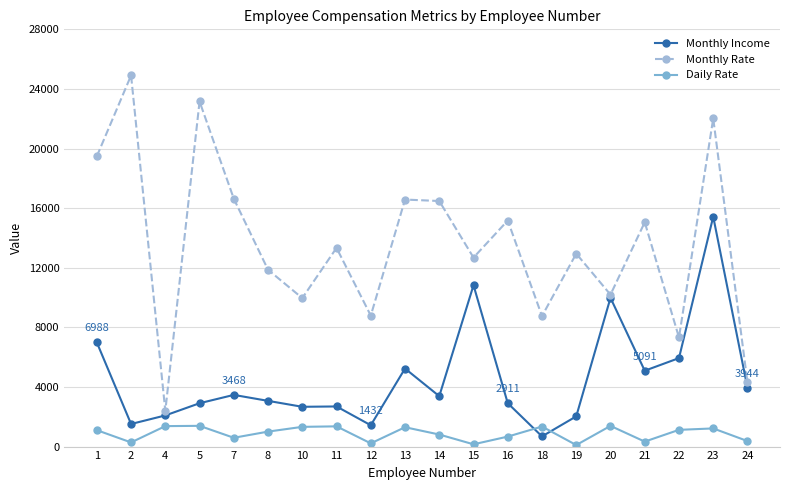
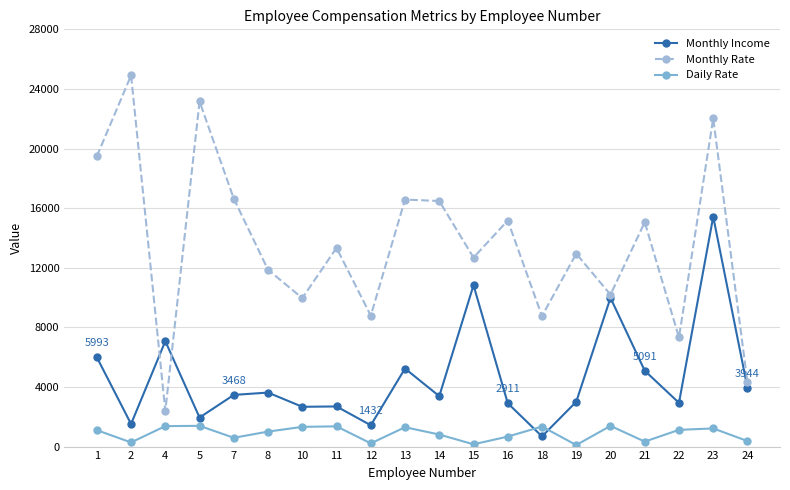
Monthly Income, 1: 6988 -> 5993
Monthly Income, 4: 2100 -> 7100
Monthly Income, 5: 2900 -> 1900
Monthly Income, 8: 3100 -> 3600
Monthly Income, 19: 2000 -> 3000
Monthly Income, 22: 5900 -> 2900
